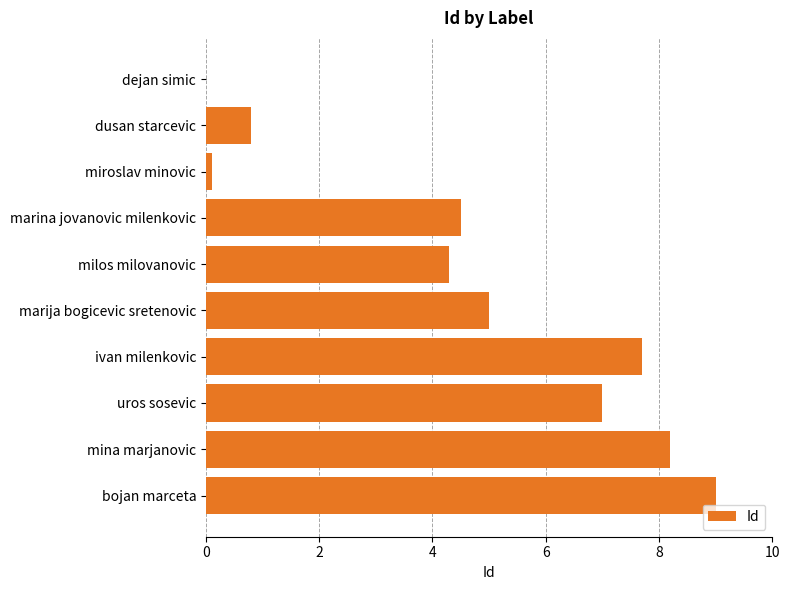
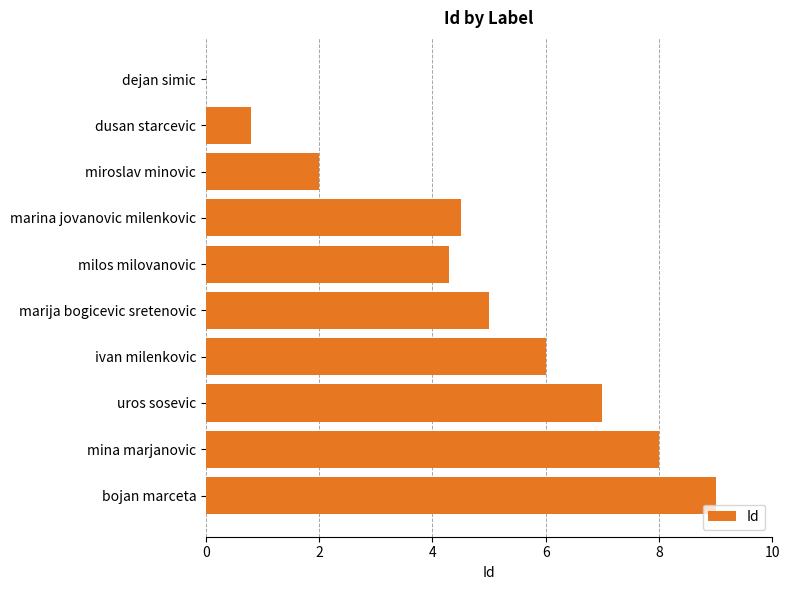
miroslav minovic: 0.1 -> 2.0
ivan milenkovic: 7.7 -> 6.0
mina marjanovic: 8.2 -> 8.0
